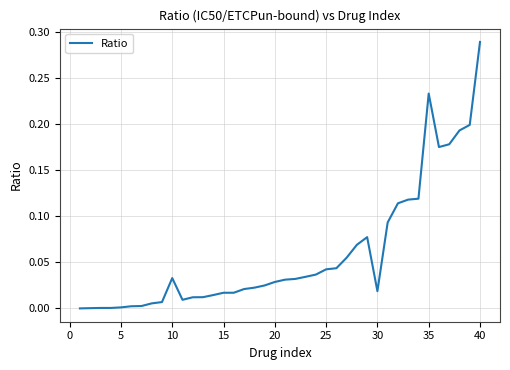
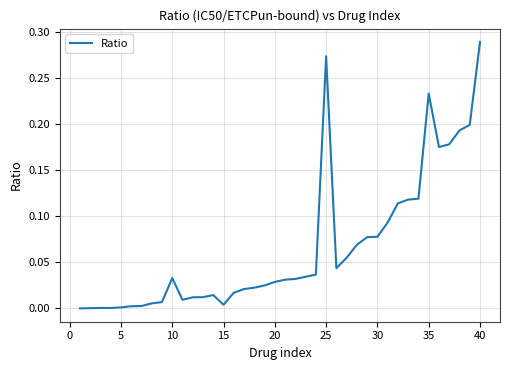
15: 0.02 -> 0.00
25: 0.04 -> 0.27
30: 0.02 -> 0.08
